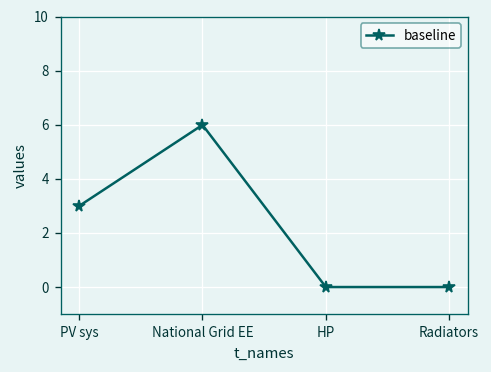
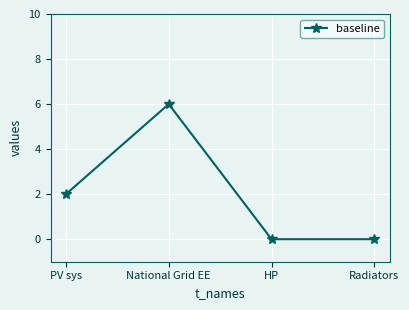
PV sys: 3 -> 2
